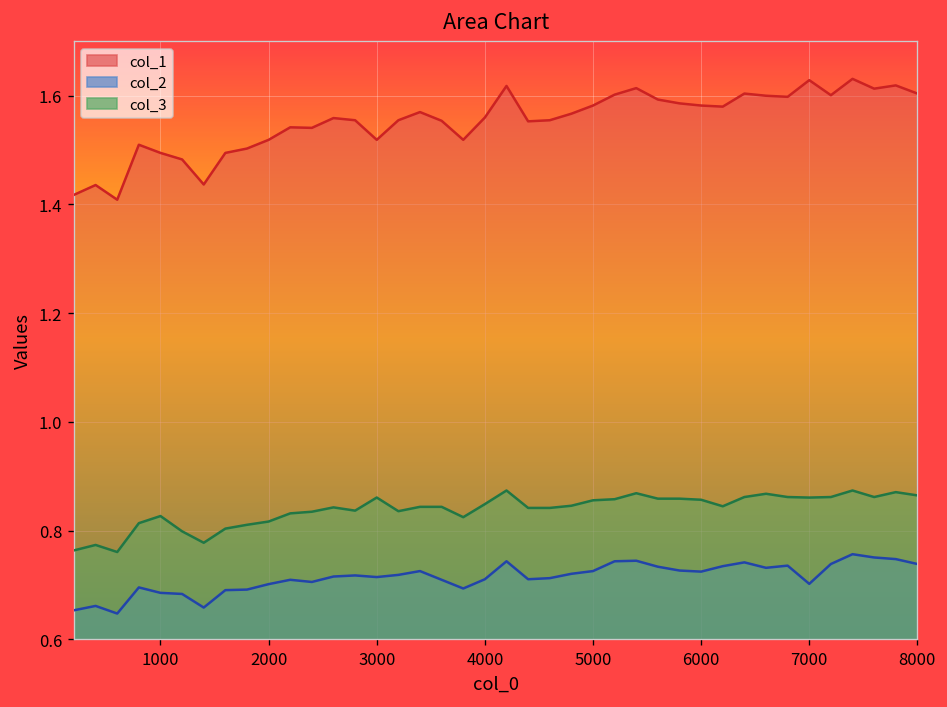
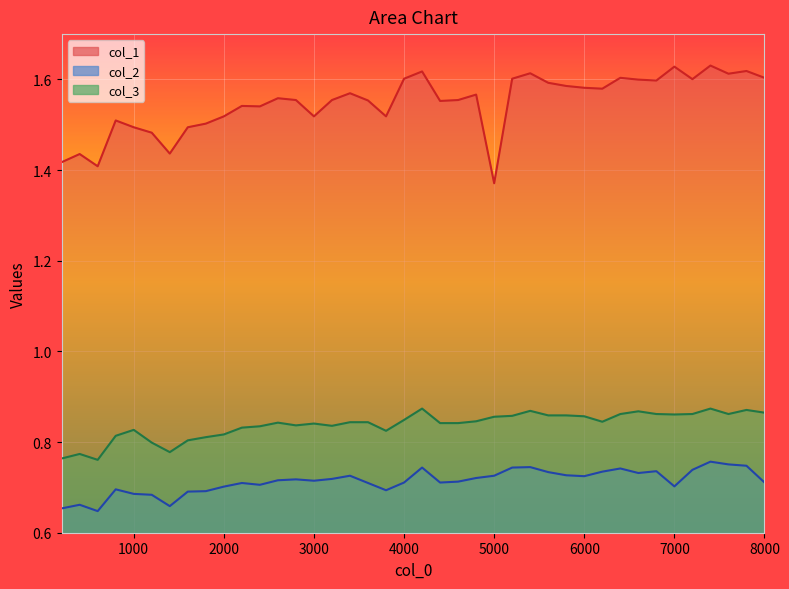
col_3, 3000: 0.86 -> 0.84
col_1, 4000: 1.56 -> 1.60
col_1, 5000: 1.58 -> 1.37
col_2, 8000: 0.74 -> 0.71
